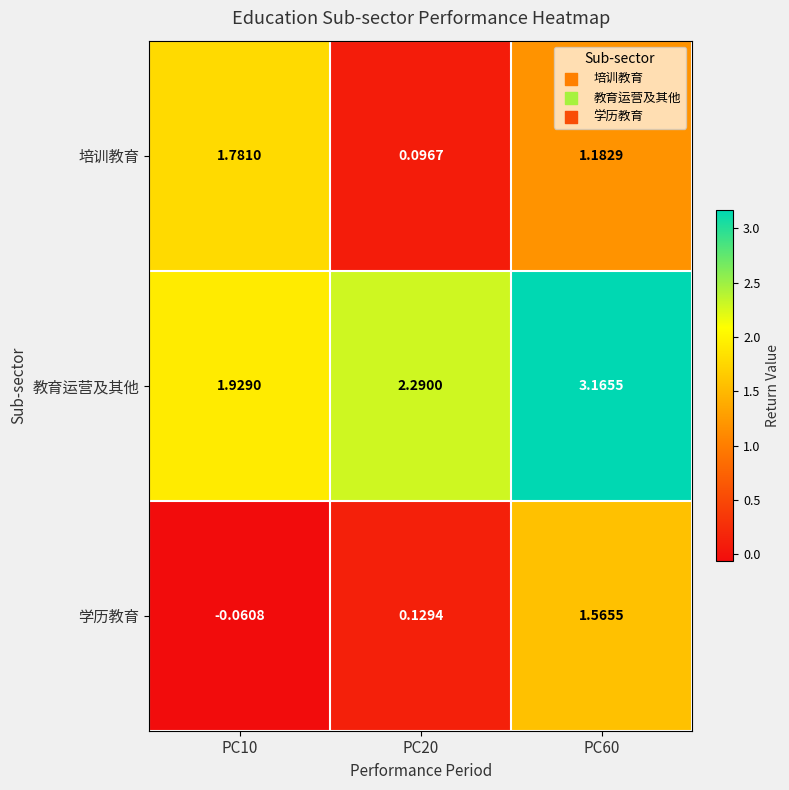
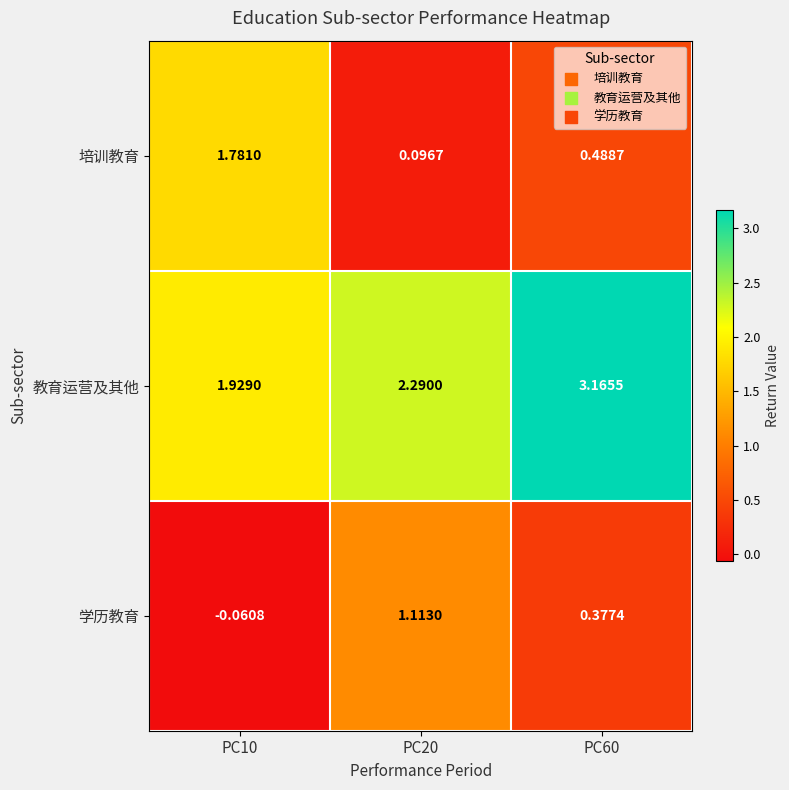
培训教育, PC60: 1.1829 -> 0.4887
学历教育, PC20: 0.1294 -> 1.1130
学历教育, PC60: 1.5655 -> 0.3774
